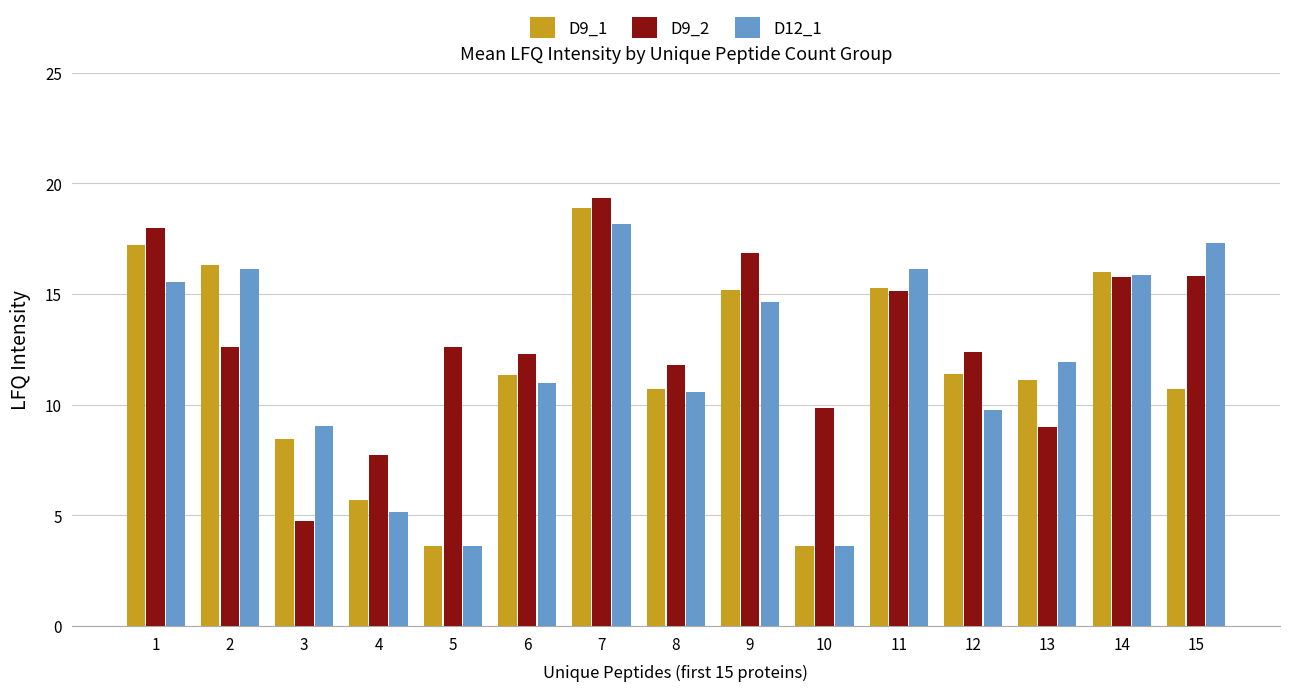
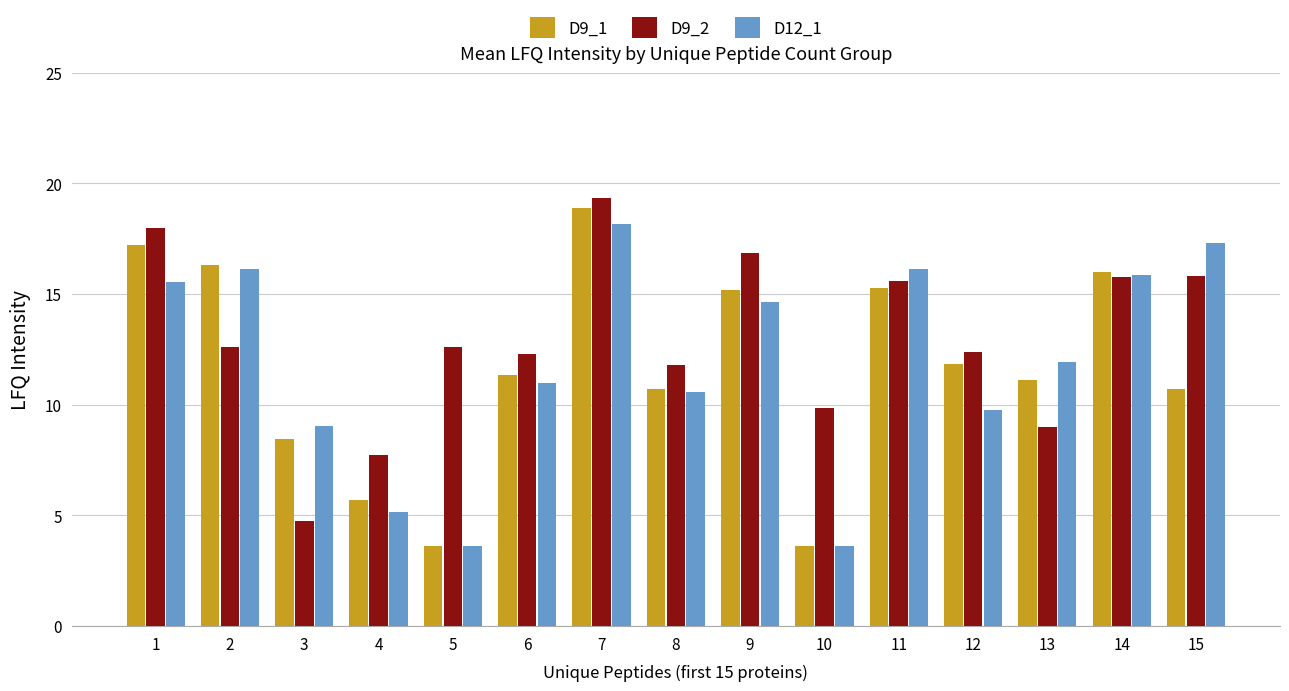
D9_2, 11: 15.1 -> 15.6
D9_1, 12: 11.4 -> 11.8
